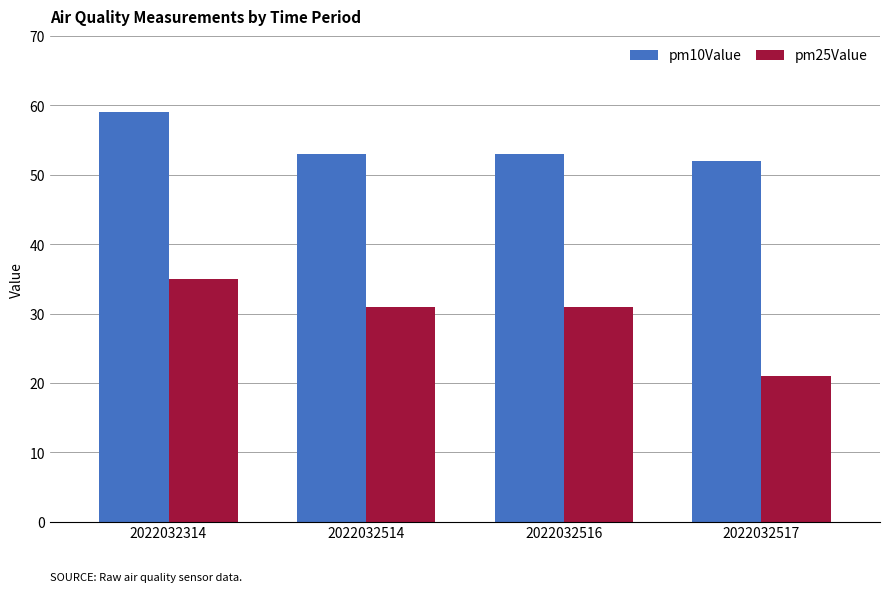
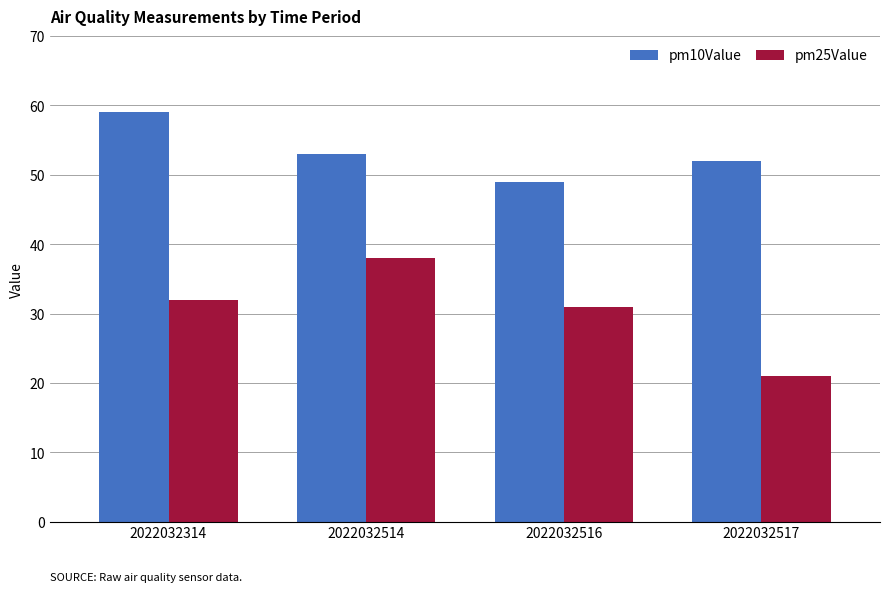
pm25Value, 2022032314: 35 -> 32
pm25Value, 2022032514: 31 -> 38
pm10Value, 2022032516: 53 -> 49
